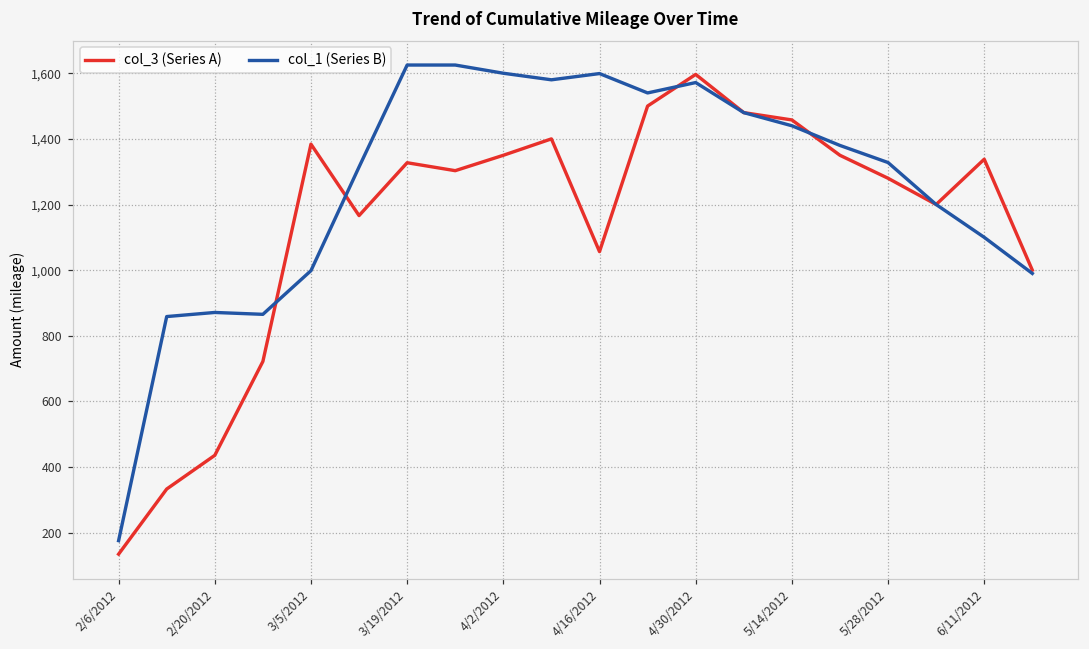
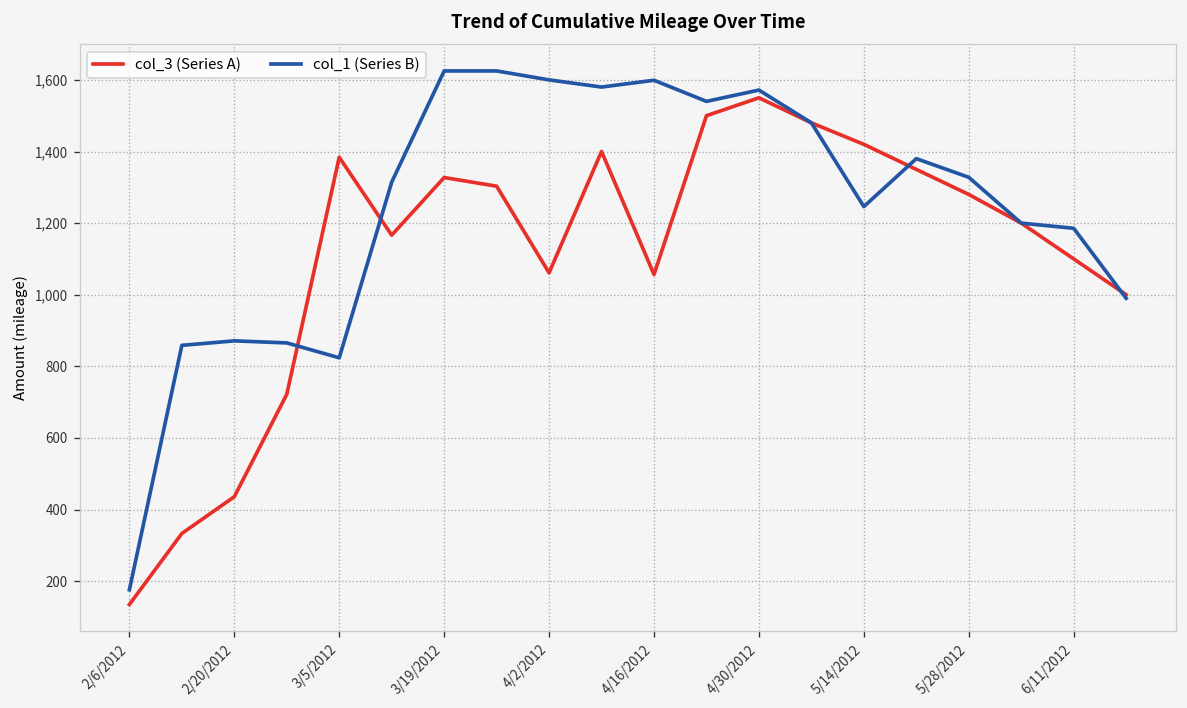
col_1 (Series B), 3/5/2012: 1,000 -> 820
col_3 (Series A), 4/2/2012: 1,350 -> 1,060
col_3 (Series A), 4/30/2012: 1,600 -> 1,550
col_3 (Series A), 5/14/2012: 1,460 -> 1,420
col_1 (Series B), 5/14/2012: 1,440 -> 1,250
col_3 (Series A), 6/11/2012: 1,340 -> 1,100
col_1 (Series B), 6/11/2012: 1,100 -> 1,190
